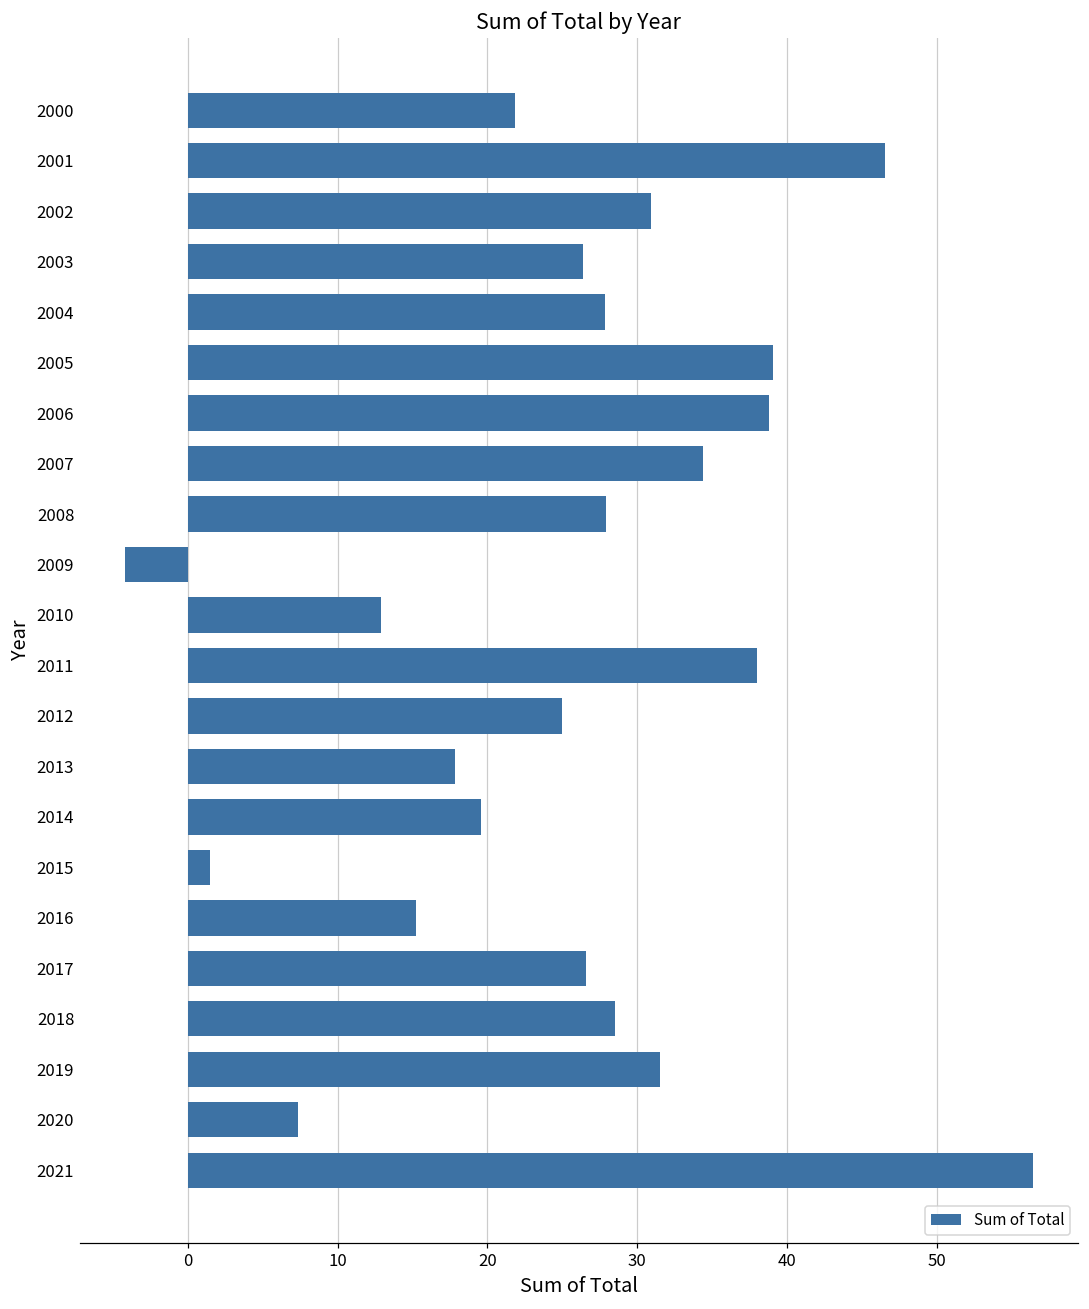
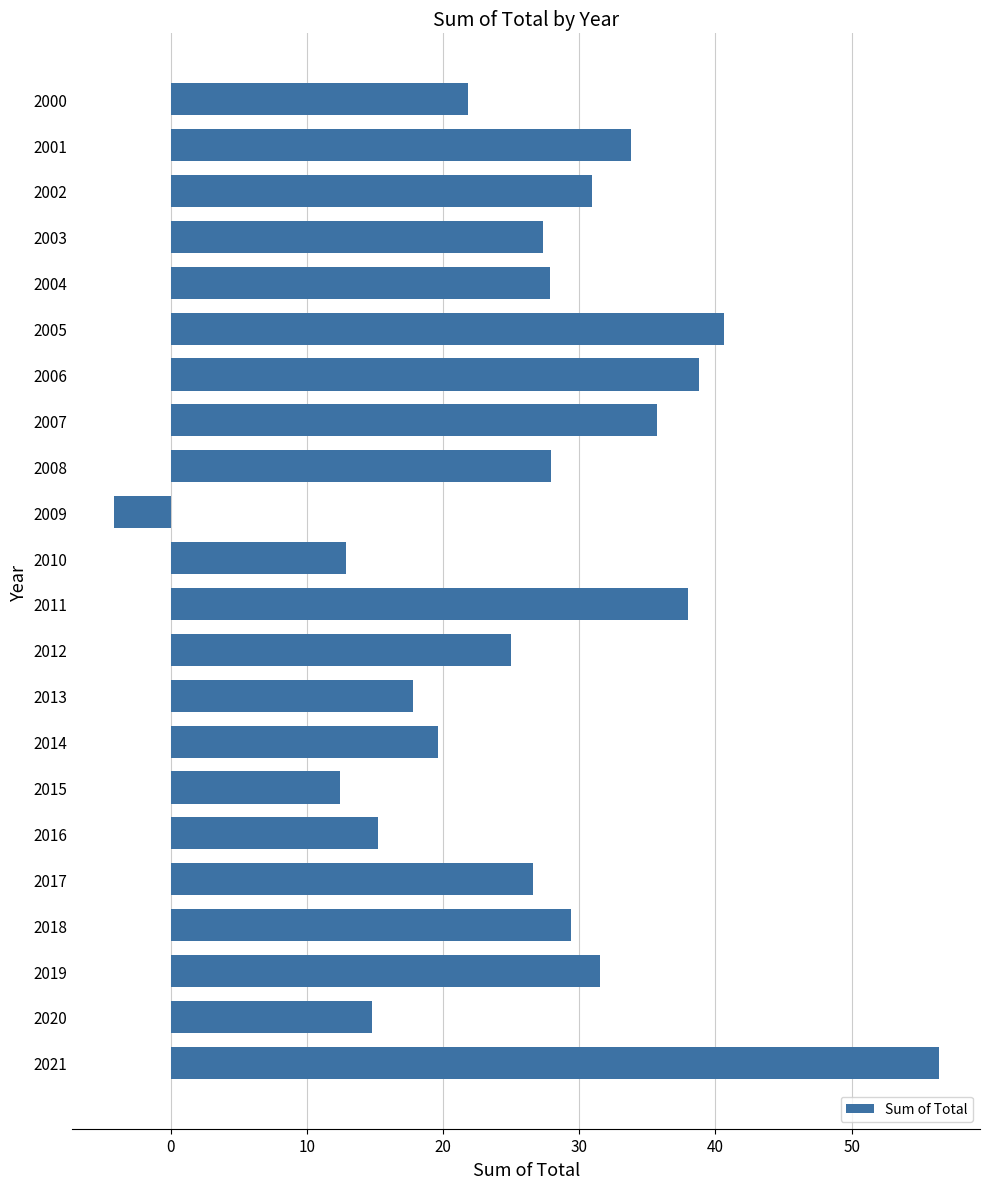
2001: 46.6 -> 33.8
2003: 26.4 -> 27.3
2005: 39.1 -> 40.6
2007: 34.4 -> 35.7
2015: 1.5 -> 12.4
2018: 28.5 -> 29.4
2020: 7.4 -> 14.8
